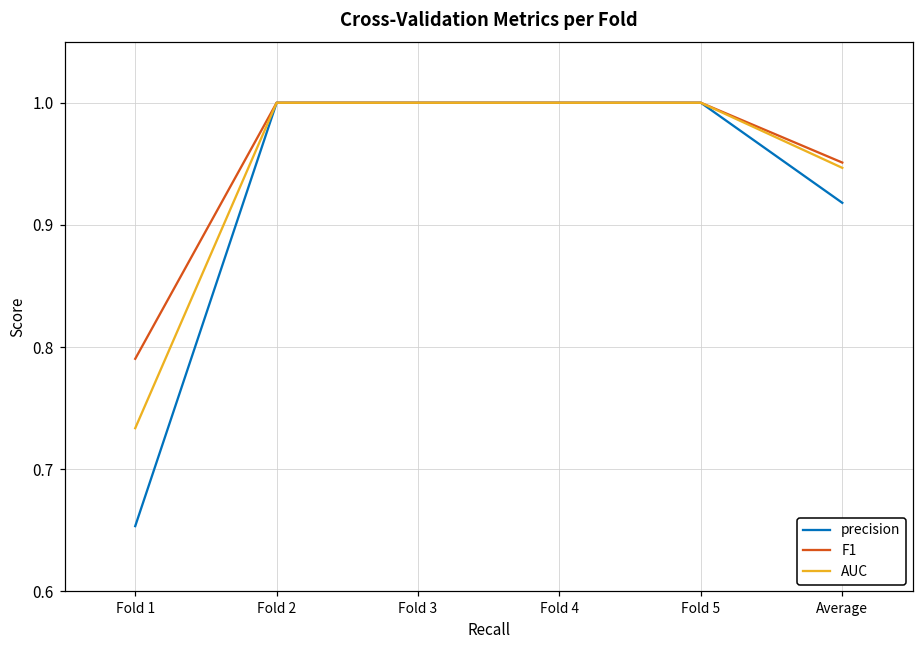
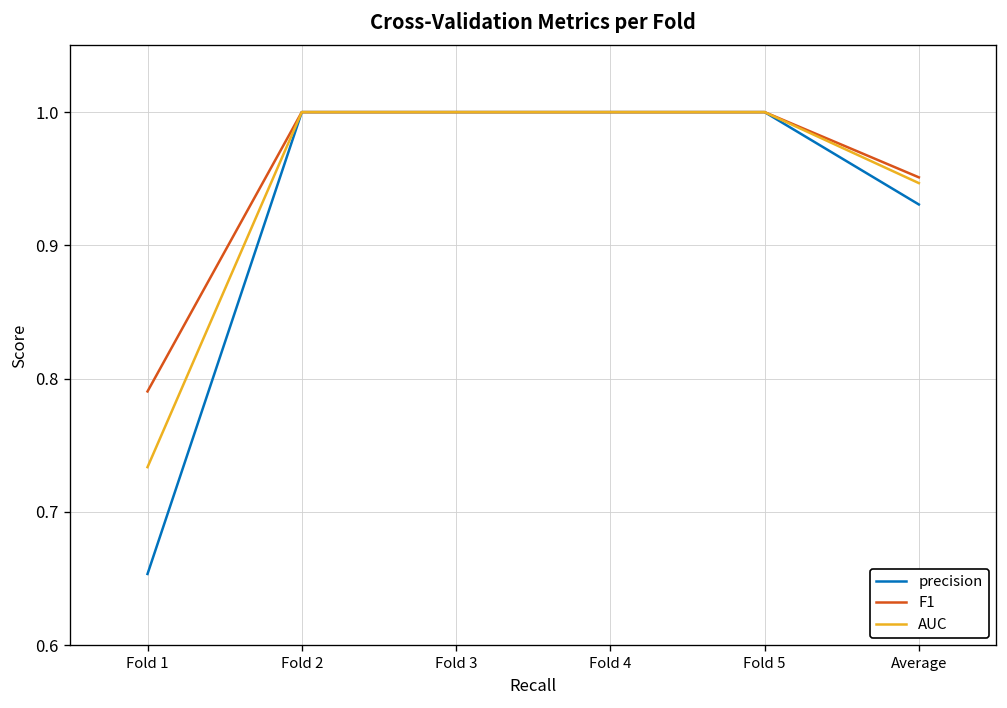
precision, Average: 0.918 -> 0.931
